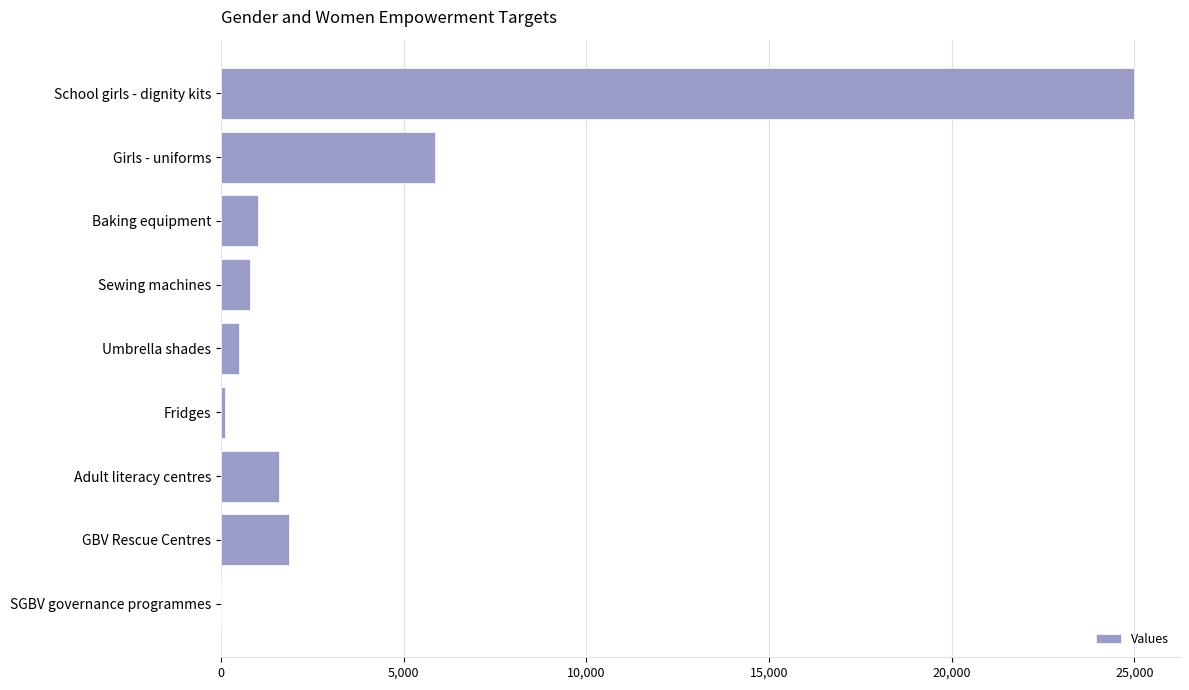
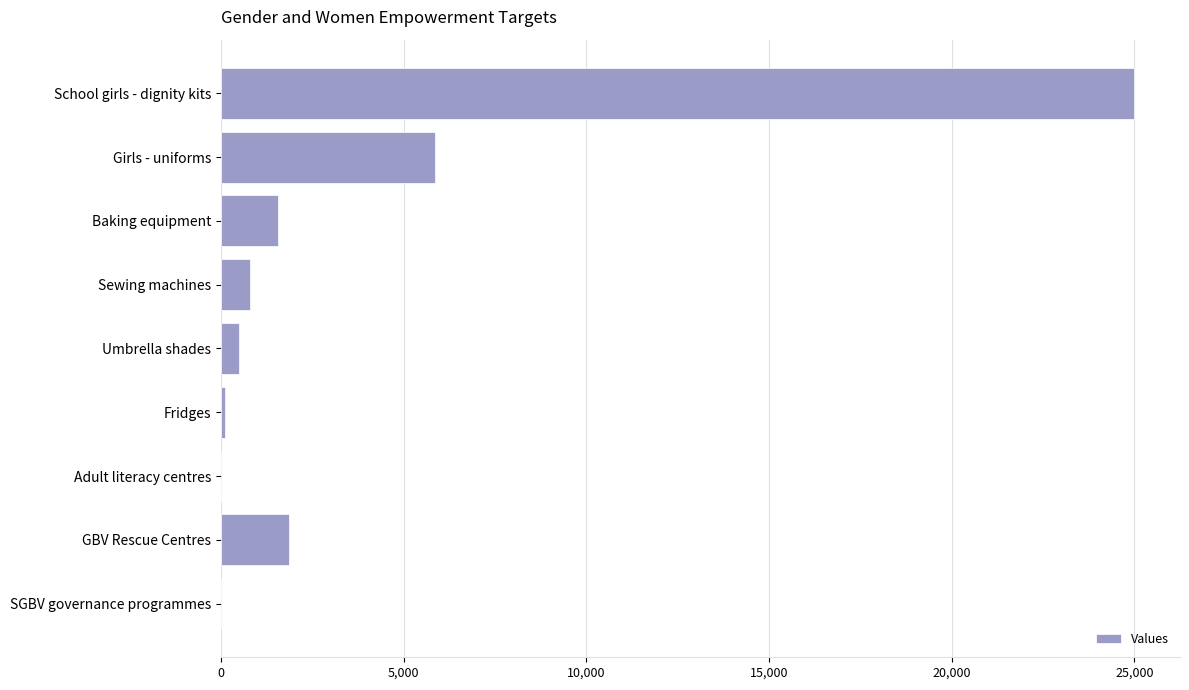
Baking equipment: 1,000 -> 1,600
Adult literacy centres: 1,600 -> 0
